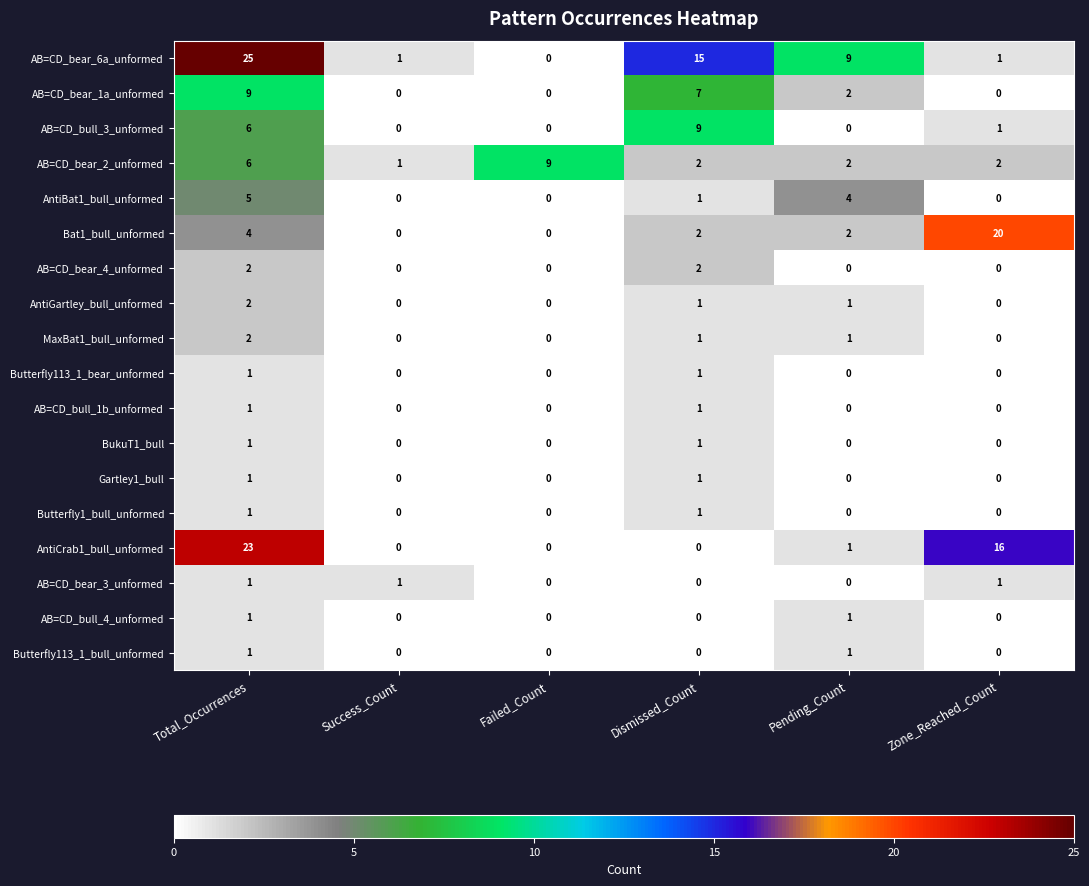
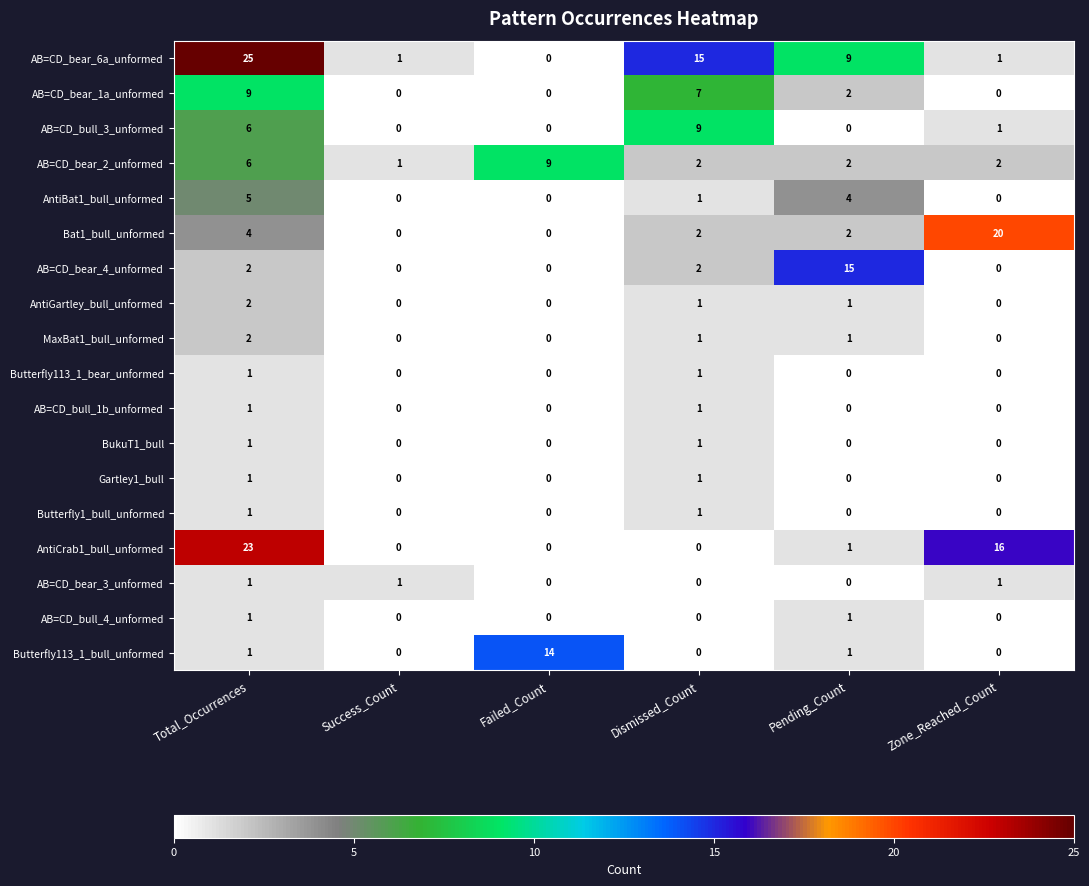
AB=CD_bear_4_unformed, Pending_Count: 0 -> 15
Butterfly113_1_bull_unformed, Failed_Count: 0 -> 14
